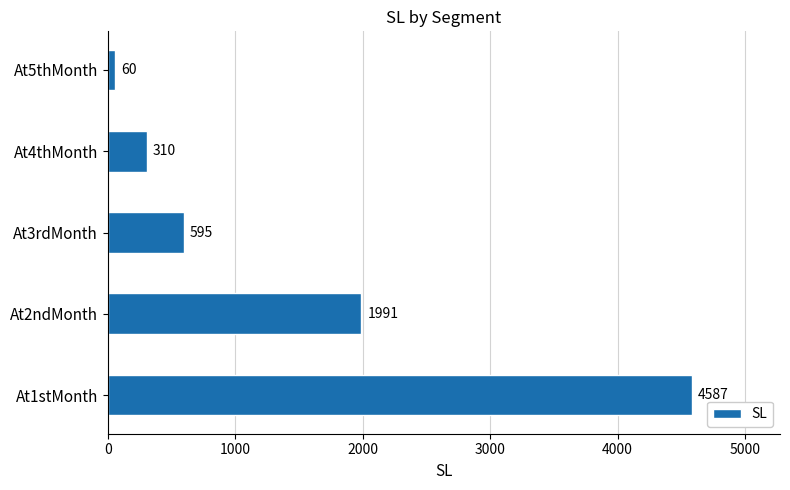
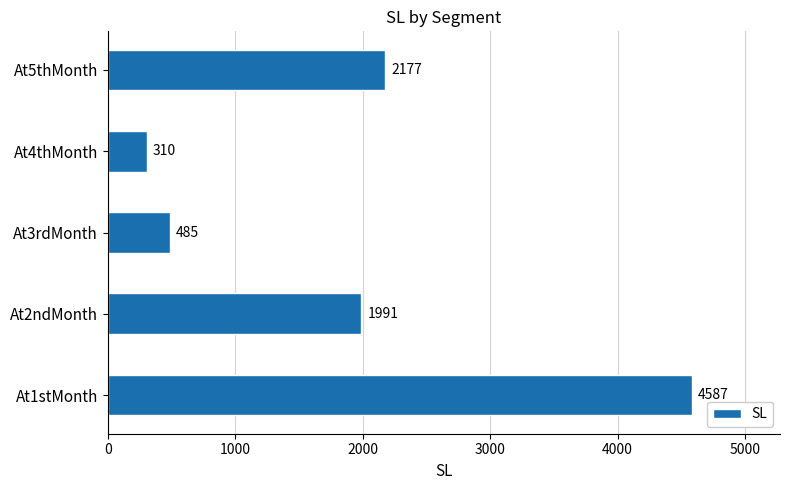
At5thMonth: 60 -> 2177
At3rdMonth: 595 -> 485
